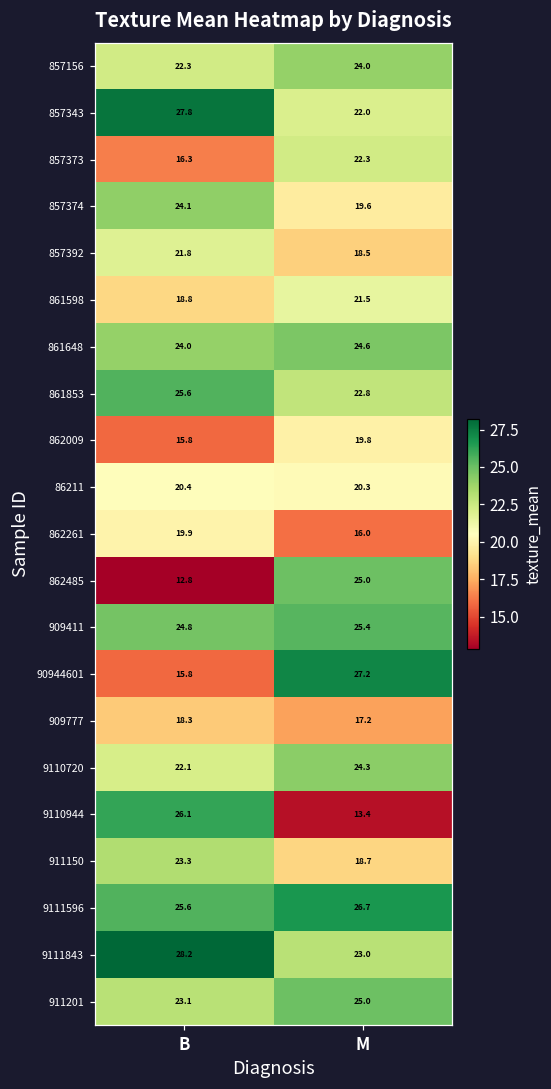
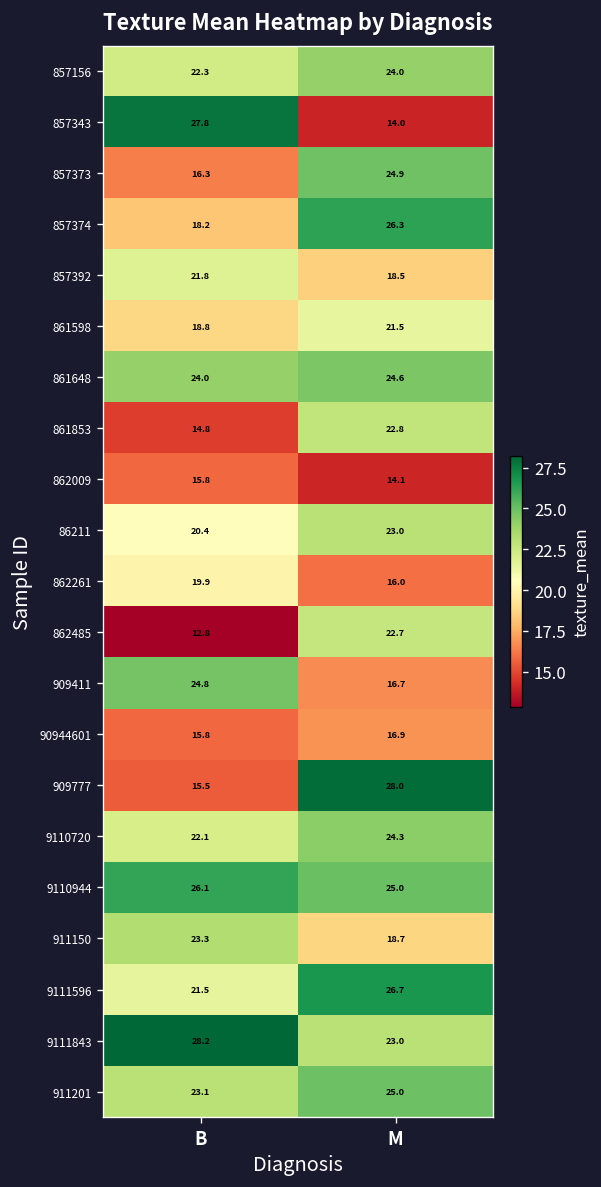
857343, M: 22.0 -> 14.0
857373, M: 22.3 -> 24.9
857374, B: 24.1 -> 18.2
857374, M: 19.6 -> 26.3
861853, B: 25.6 -> 14.8
862009, M: 19.8 -> 14.1
86211, M: 20.3 -> 23.0
862485, M: 25.0 -> 22.7
909411, M: 25.4 -> 16.7
90944601, M: 27.2 -> 16.9
909777, B: 18.3 -> 15.5
909777, M: 17.2 -> 28.0
9110944, M: 13.4 -> 25.0
9111596, B: 25.6 -> 21.5
